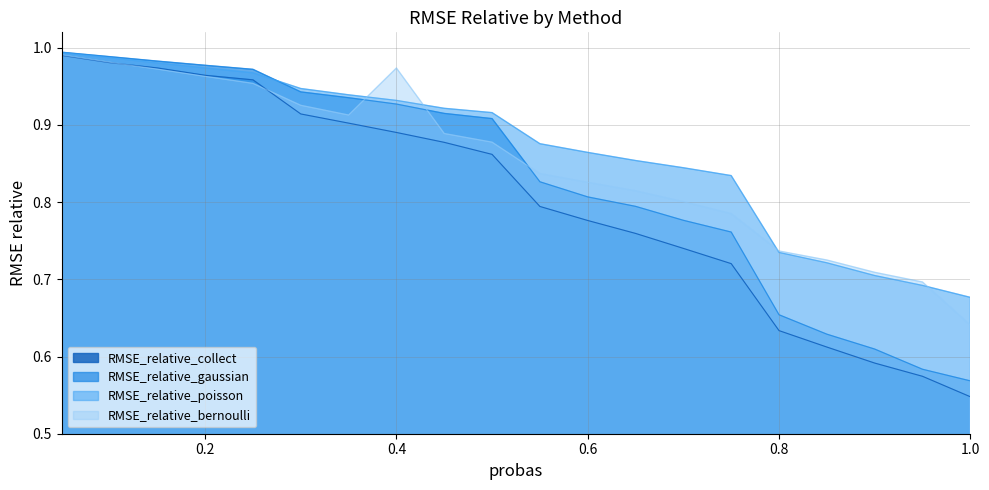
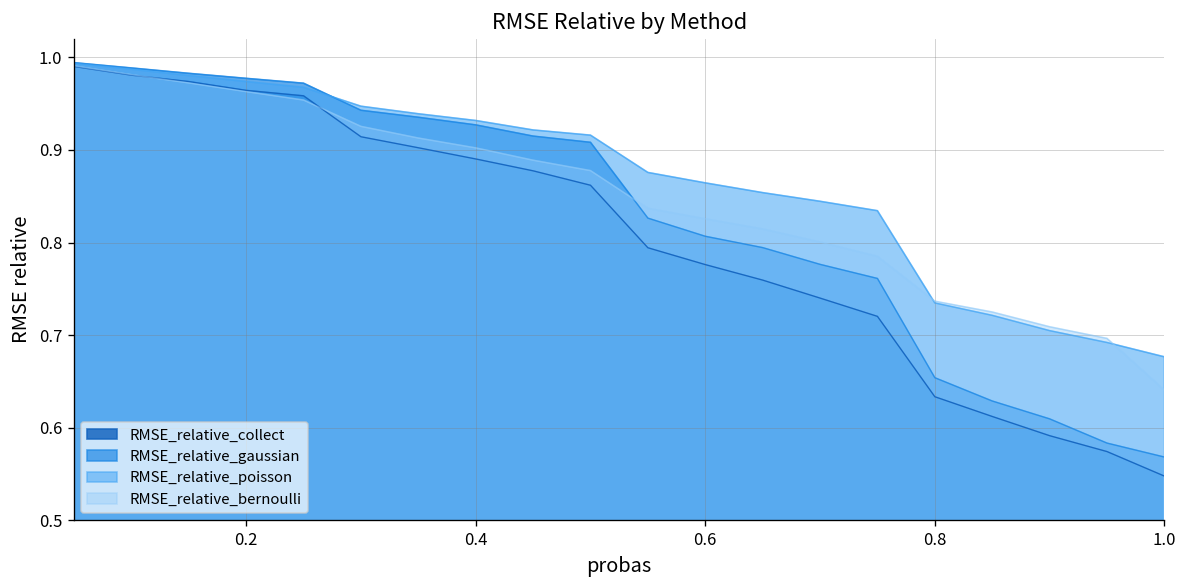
RMSE_relative_bernoulli, 0.4: 0.97 -> 0.90
